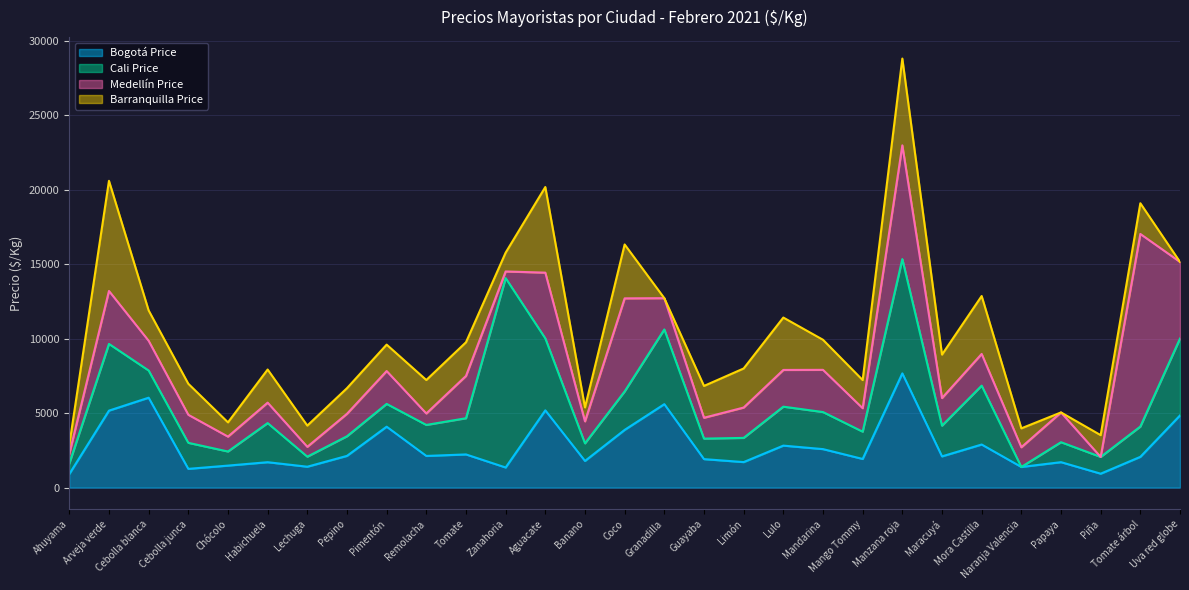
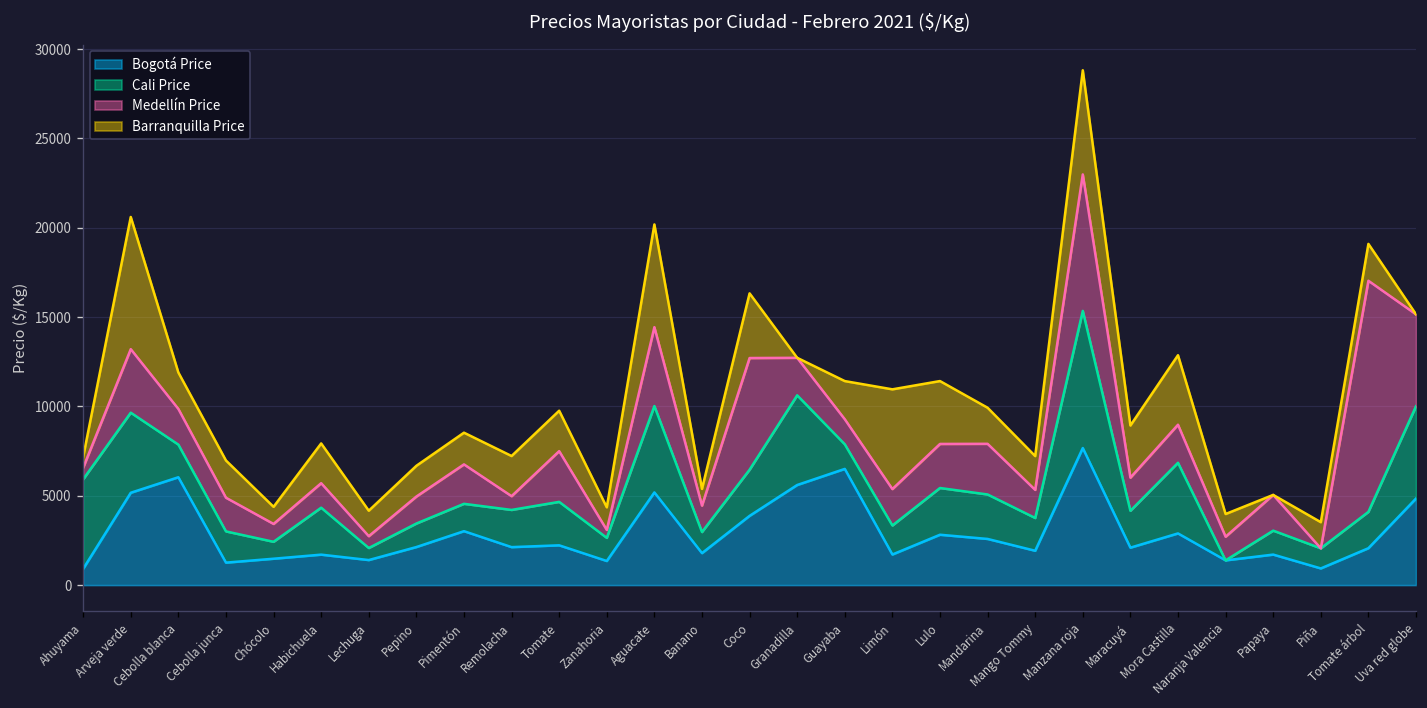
Cali Price, Ahuyama: 700 -> 5000
Bogotá Price, Pimentón: 4100 -> 3000
Cali Price, Zanahoria: 12700 -> 1300
Bogotá Price, Guayaba: 1900 -> 6500
Barranquilla Price, Limón: 2600 -> 5600
